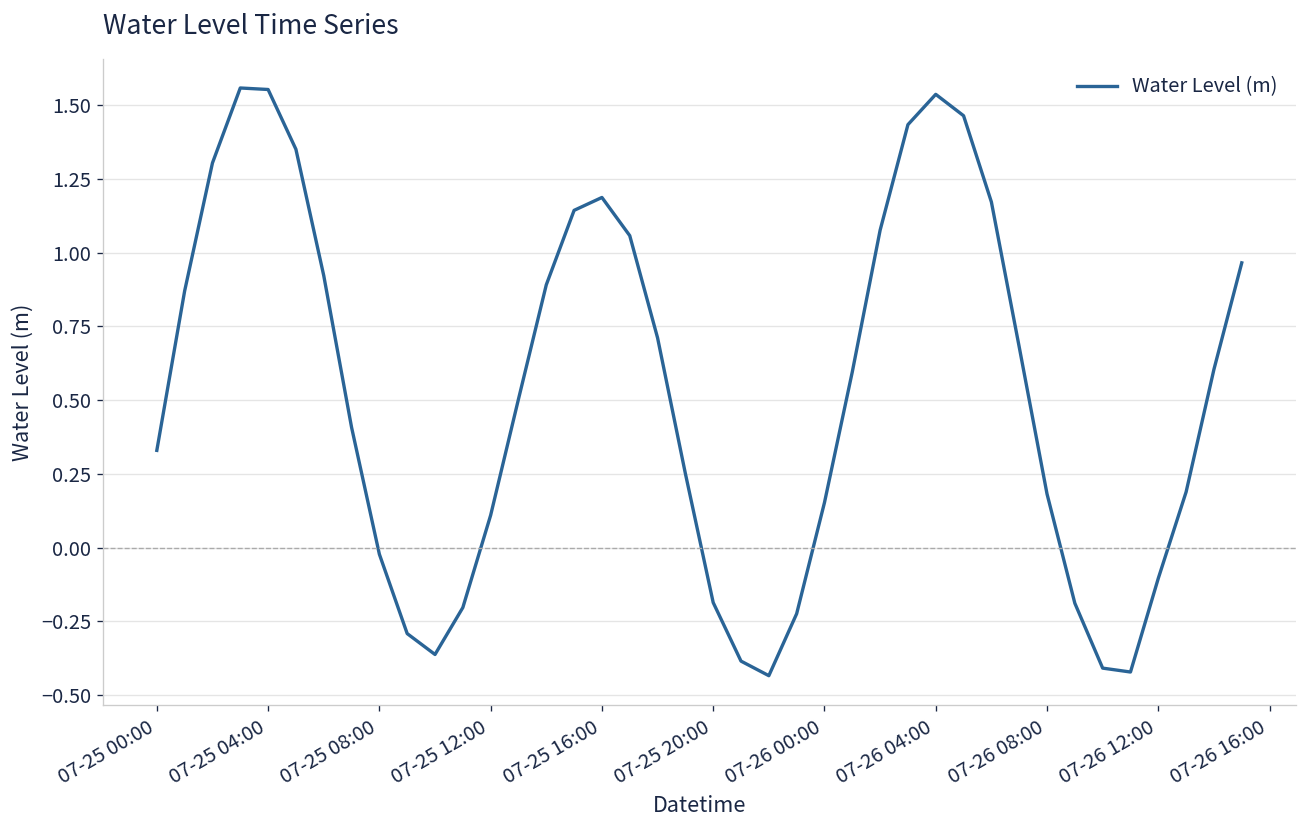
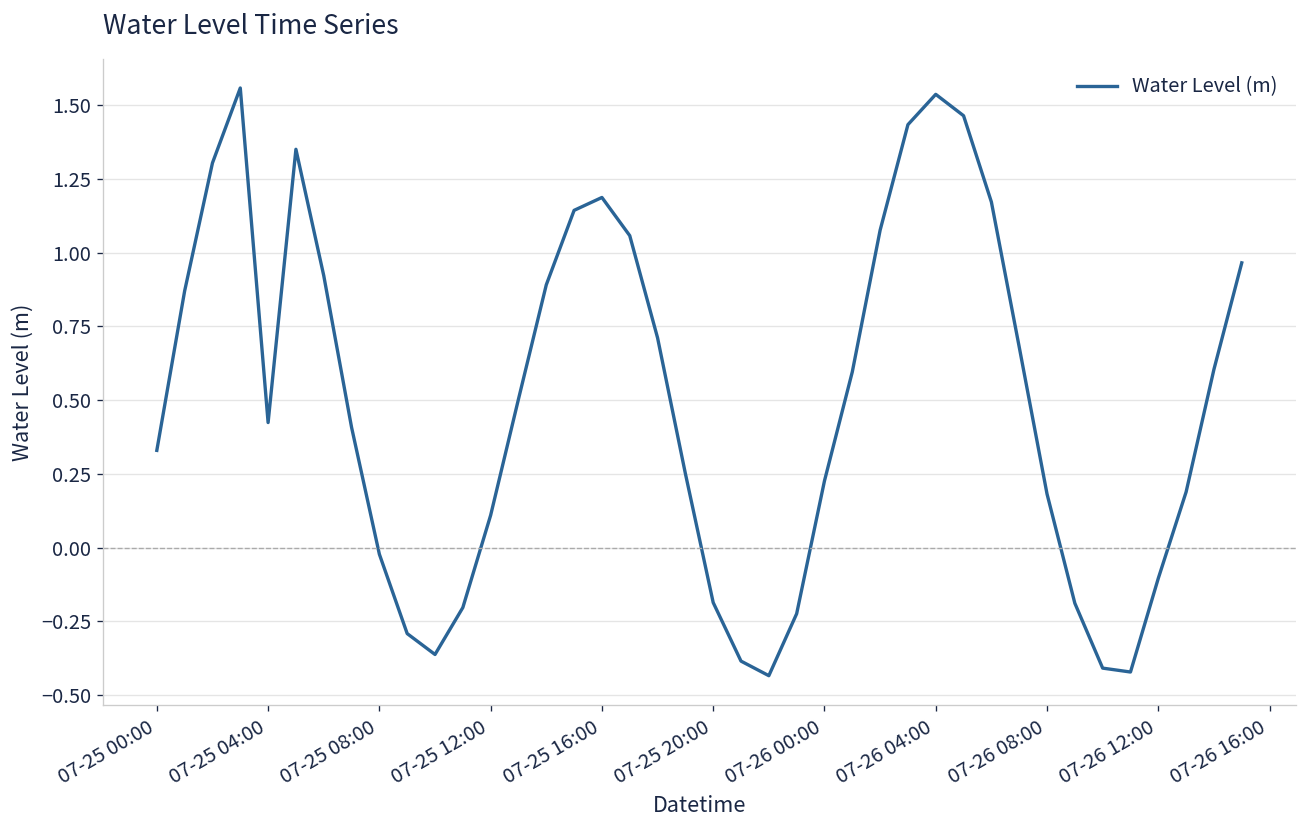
07-25 04:00: 1.55 -> 0.42
07-26 00:00: 0.15 -> 0.23
